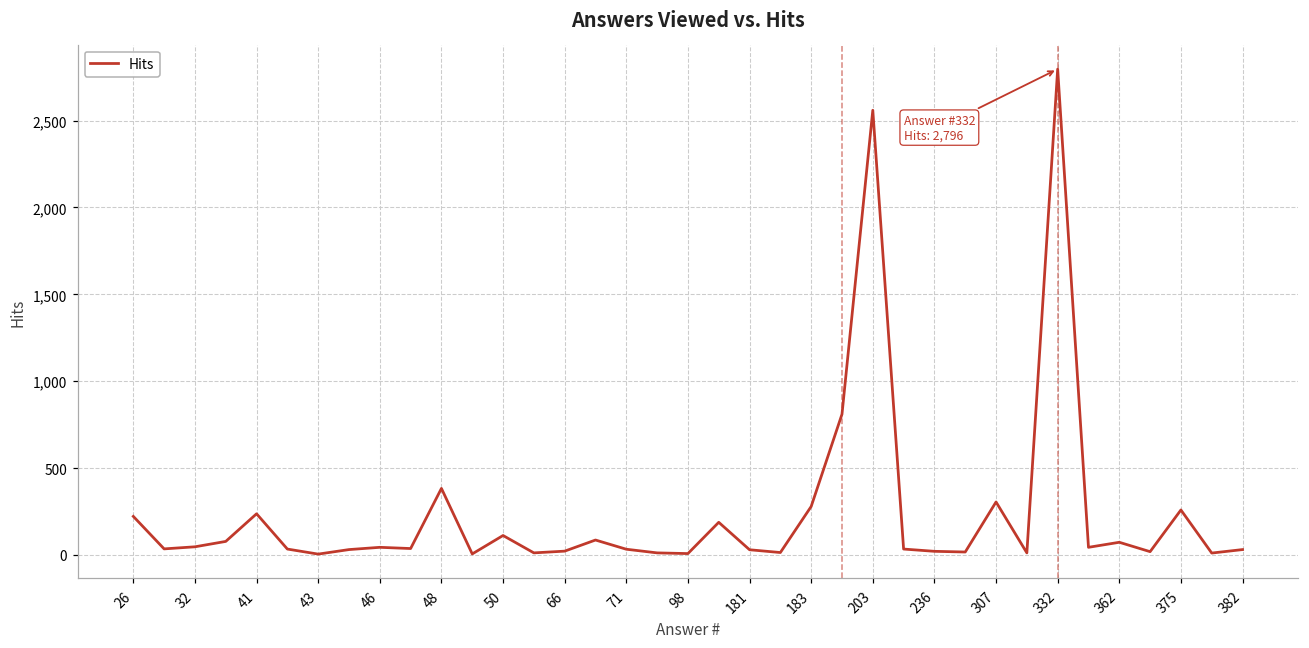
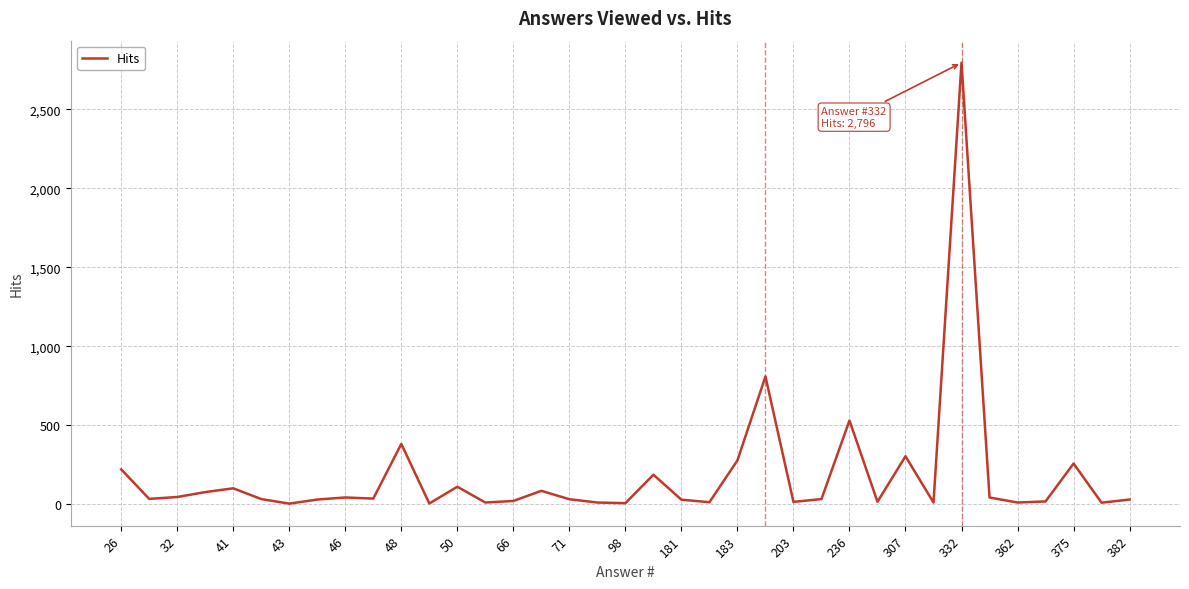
41: 240 -> 100
203: 2,560 -> 20
236: 20 -> 530
362: 70 -> 10
